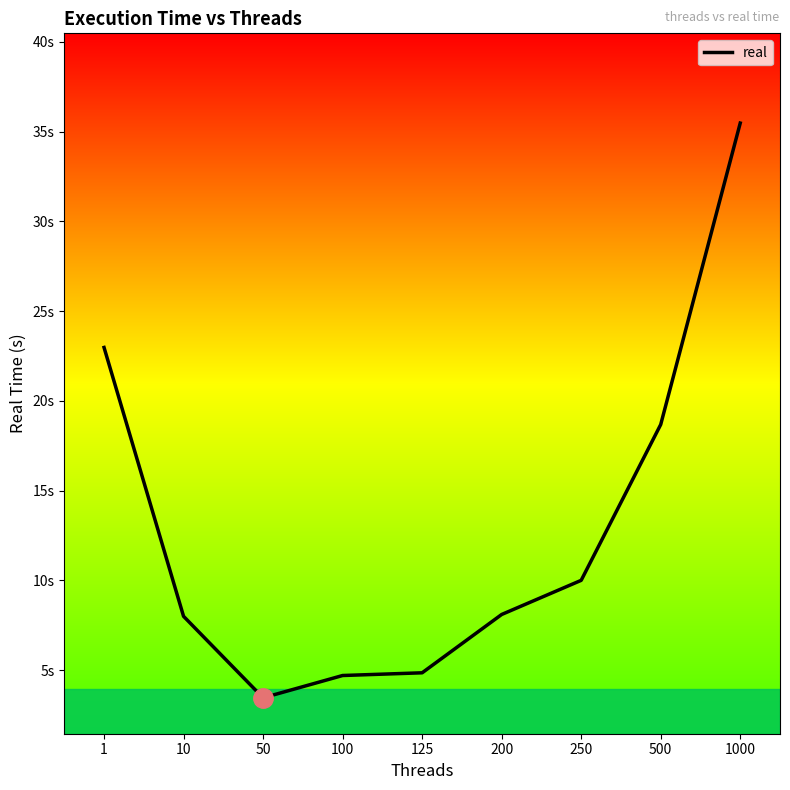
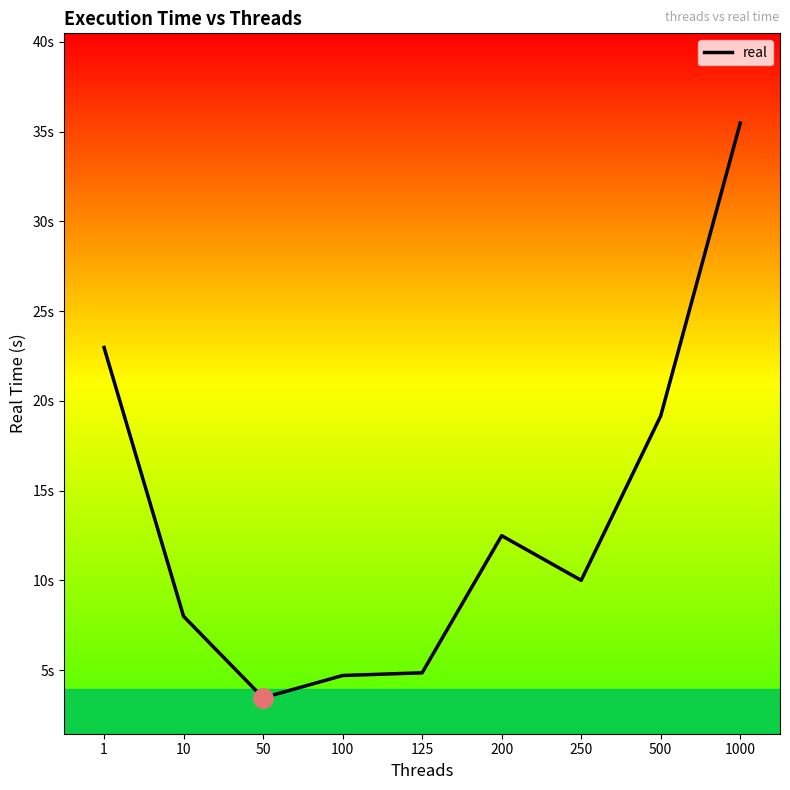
real, 200: 8.1s -> 12.5s
real, 500: 18.7s -> 19.2s
